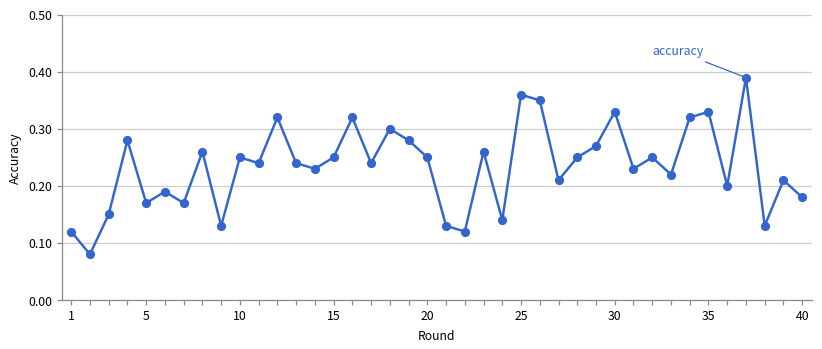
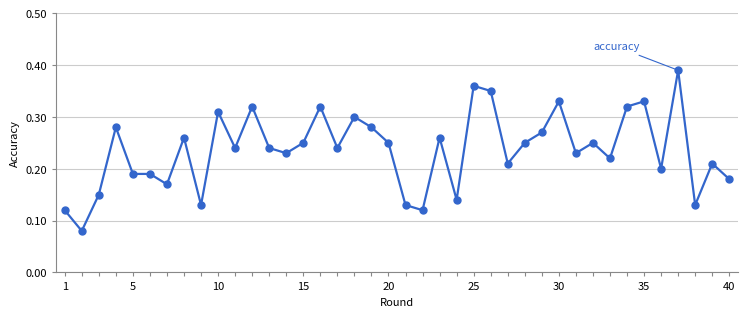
5: 0.17 -> 0.19
10: 0.25 -> 0.31
